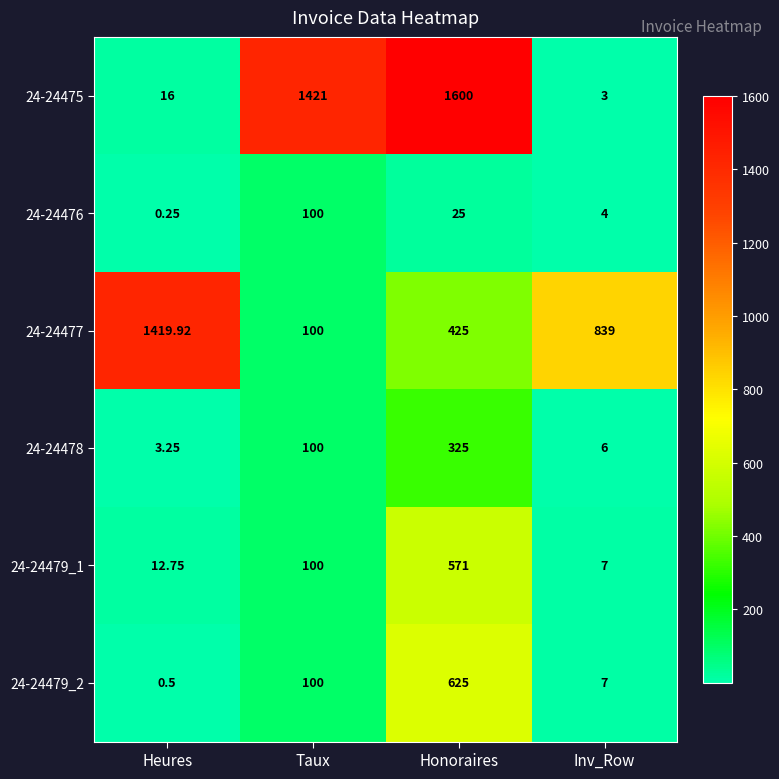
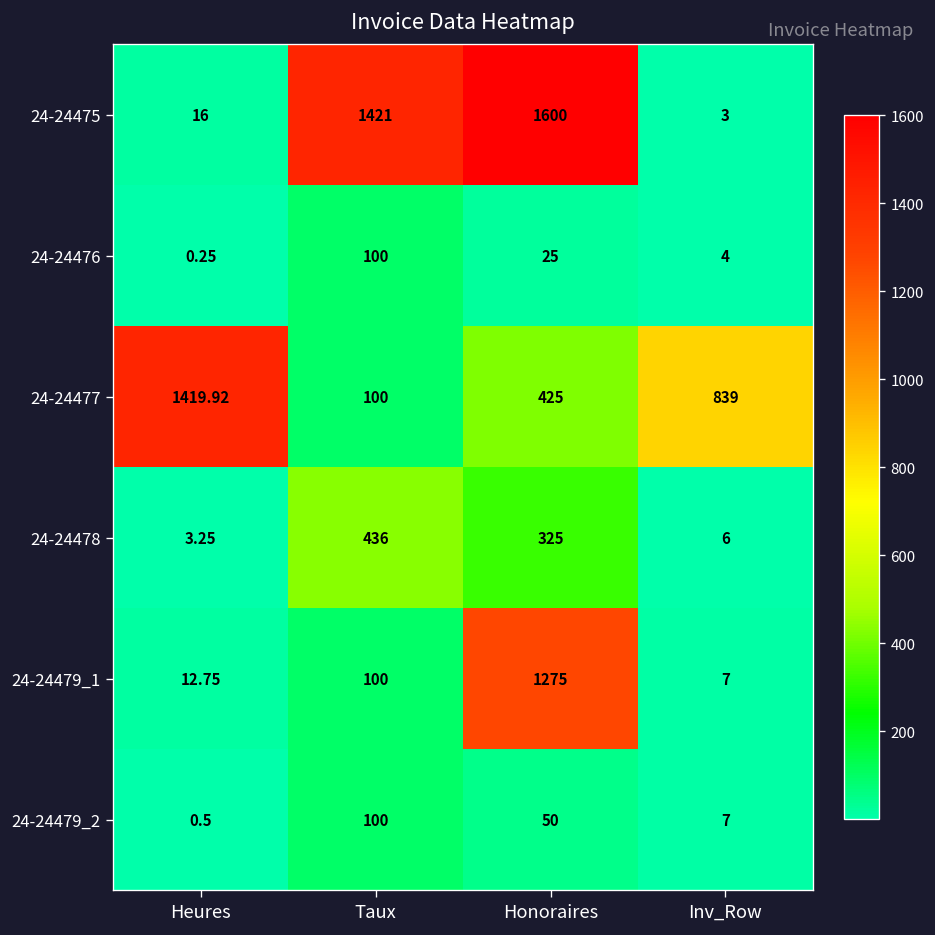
24-24478, Taux: 100 -> 436
24-24479_1, Honoraires: 571 -> 1275
24-24479_2, Honoraires: 625 -> 50
